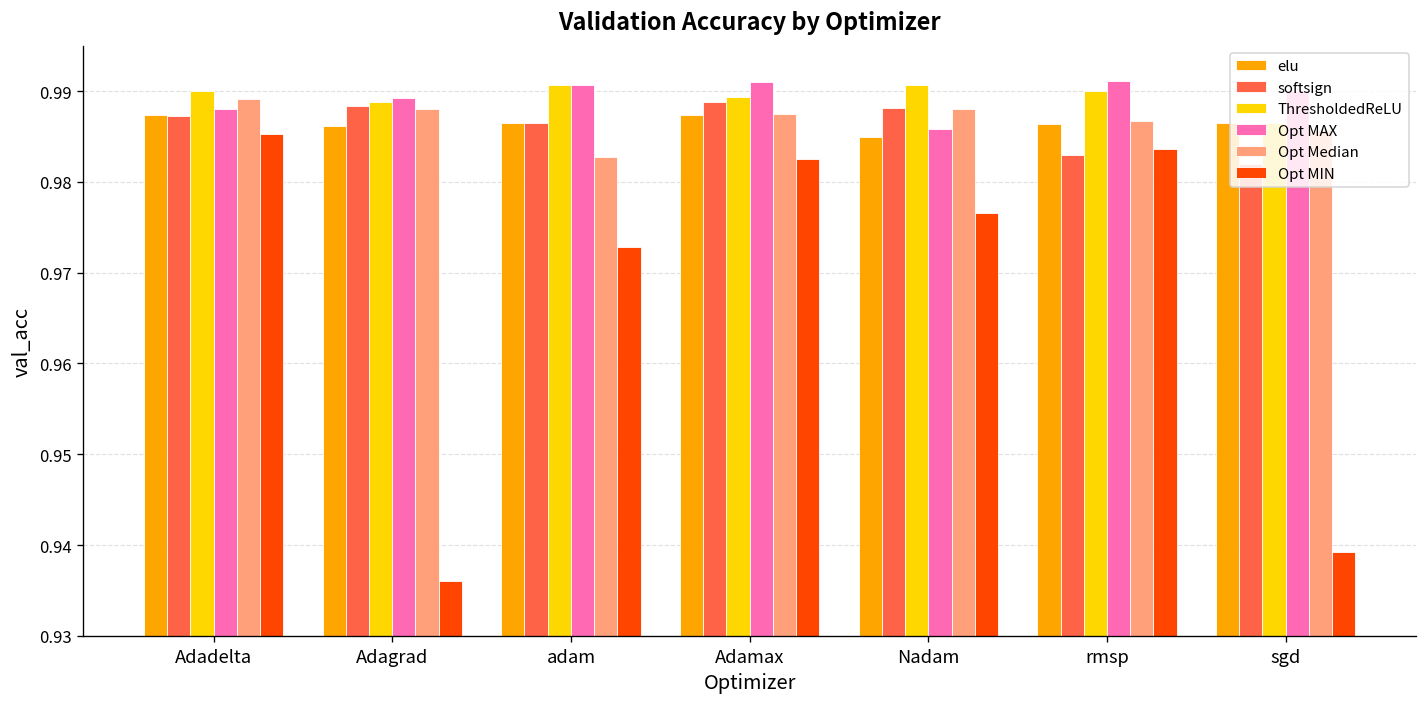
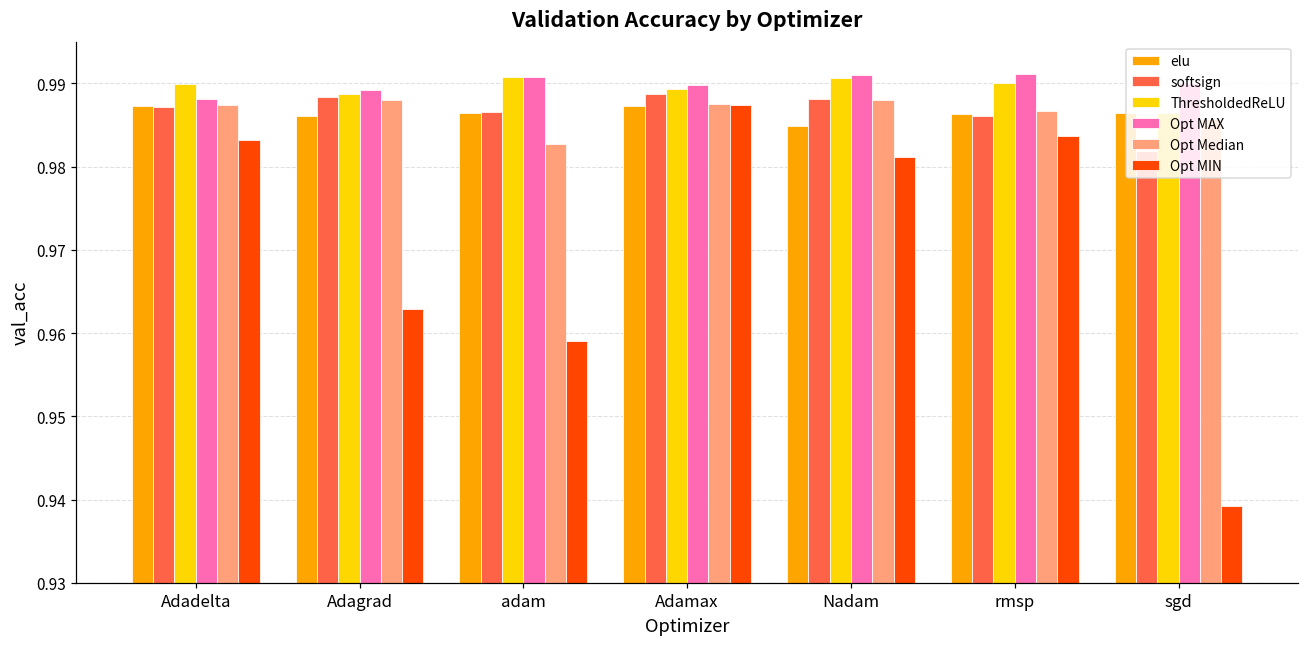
Opt Median, Adadelta: 0.989 -> 0.987
Opt MIN, Adadelta: 0.985 -> 0.983
Opt MIN, Adagrad: 0.936 -> 0.963
Opt MIN, adam: 0.973 -> 0.959
Opt MAX, Adamax: 0.991 -> 0.990
Opt MIN, Adamax: 0.983 -> 0.987
Opt MAX, Nadam: 0.986 -> 0.991
Opt MIN, Nadam: 0.977 -> 0.981
softsign, rmsp: 0.983 -> 0.986
